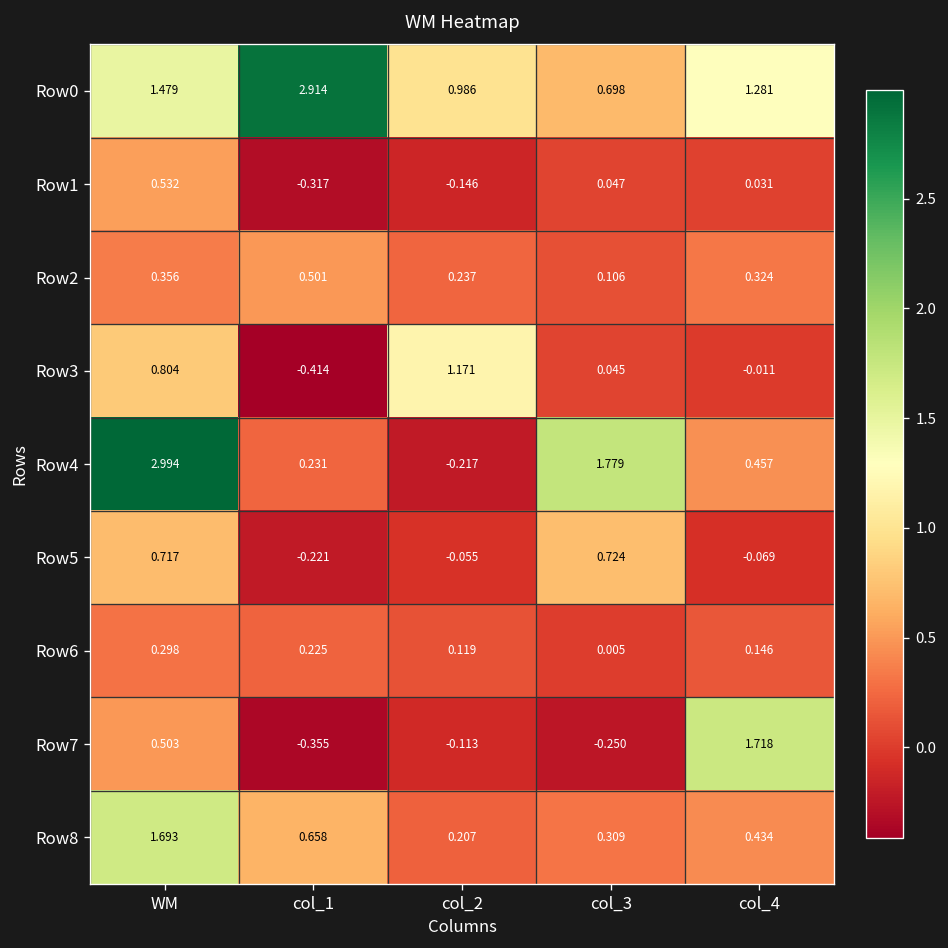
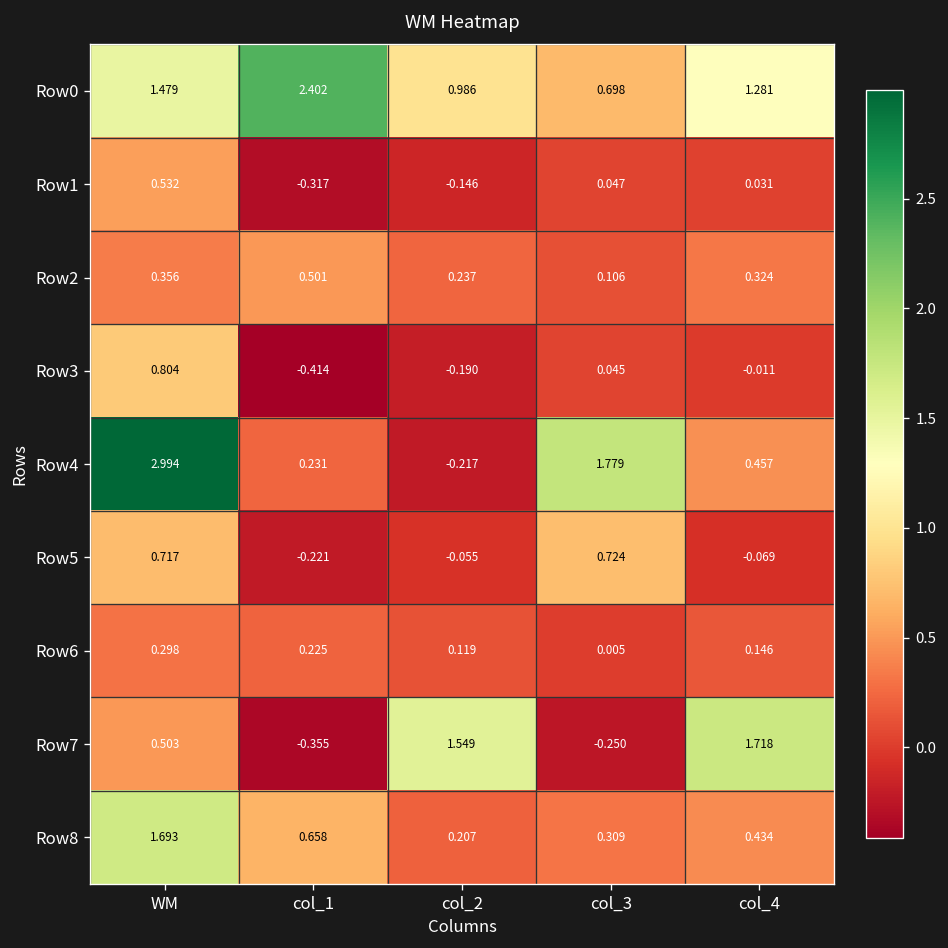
Row0, col_1: 2.914 -> 2.402
Row3, col_2: 1.171 -> -0.190
Row7, col_2: -0.113 -> 1.549
